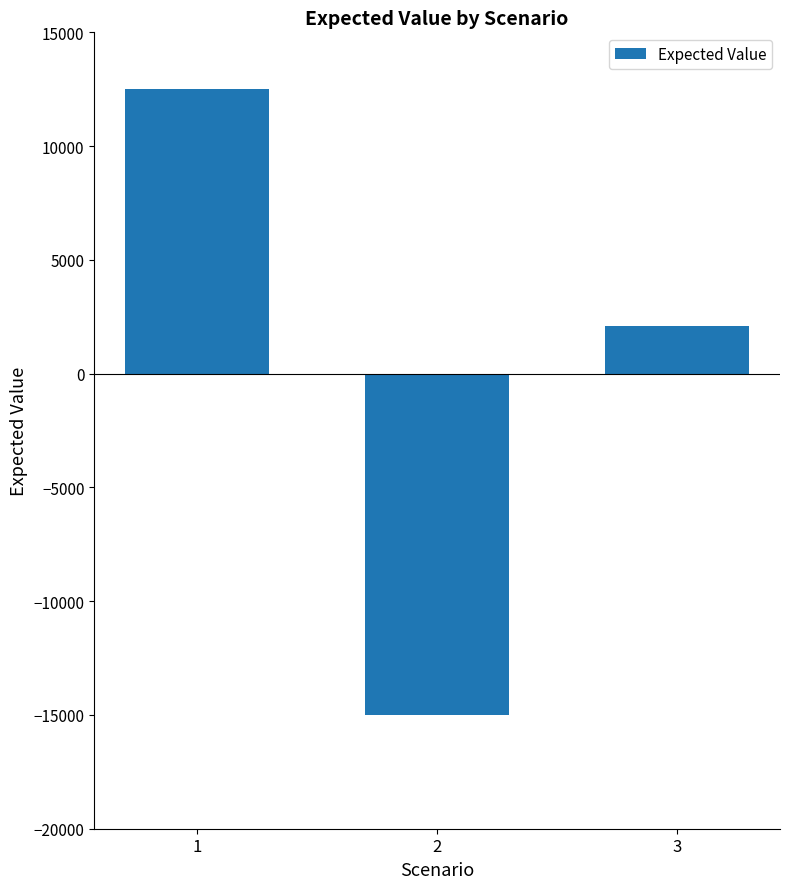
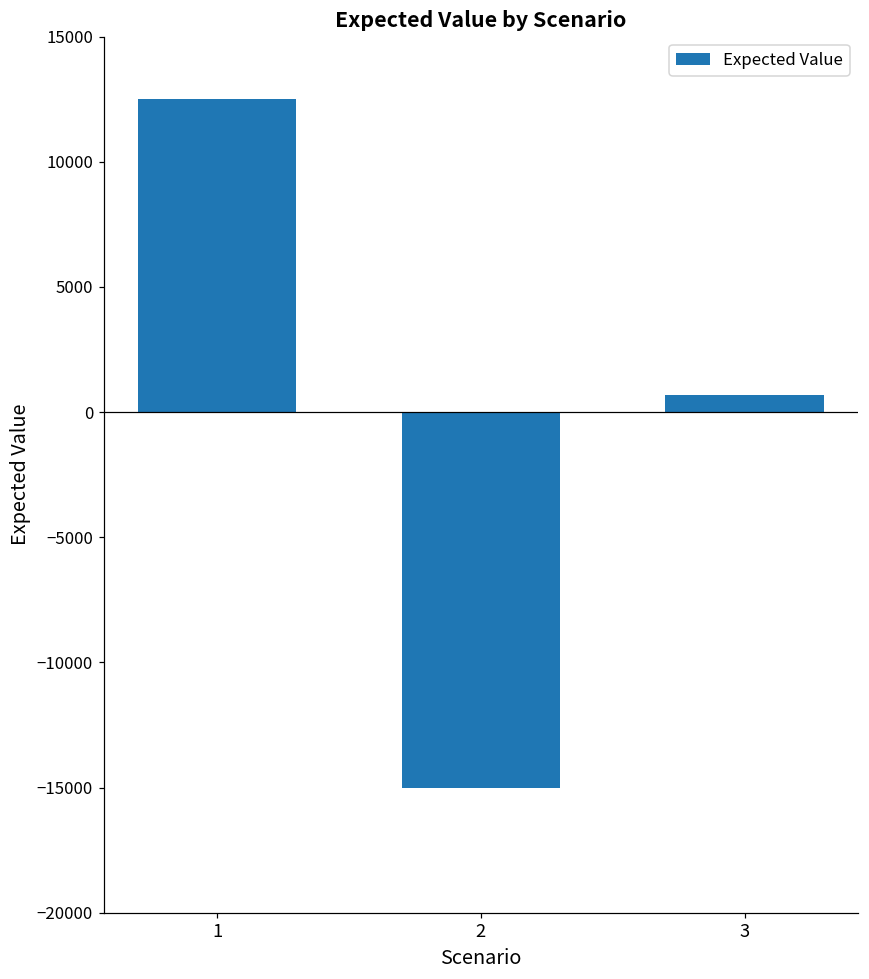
3: 2100 -> 700
